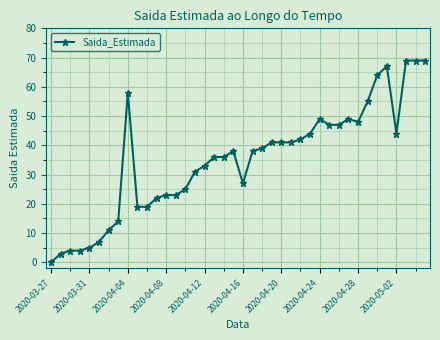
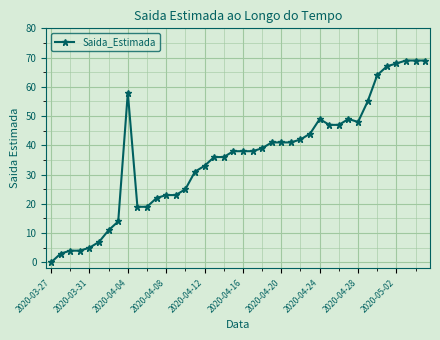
2020-04-16: 27 -> 38
2020-05-02: 44 -> 68
